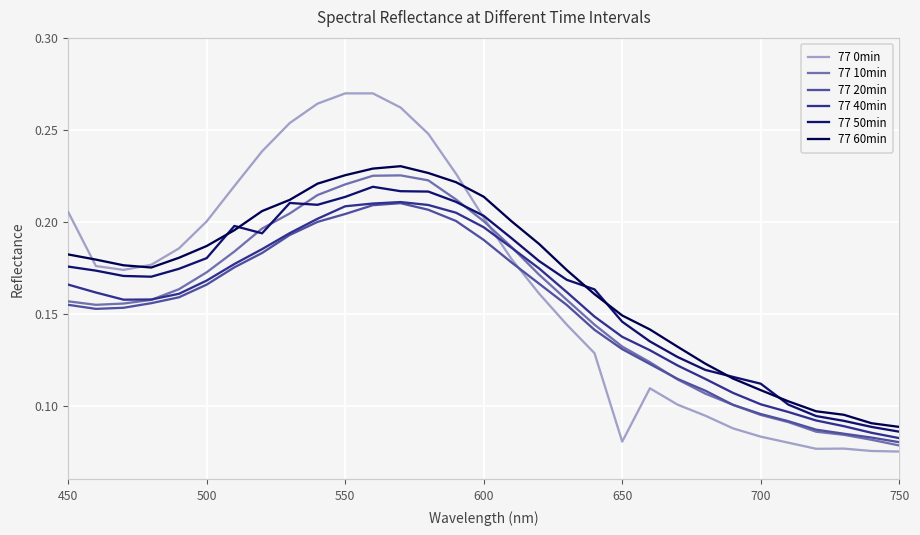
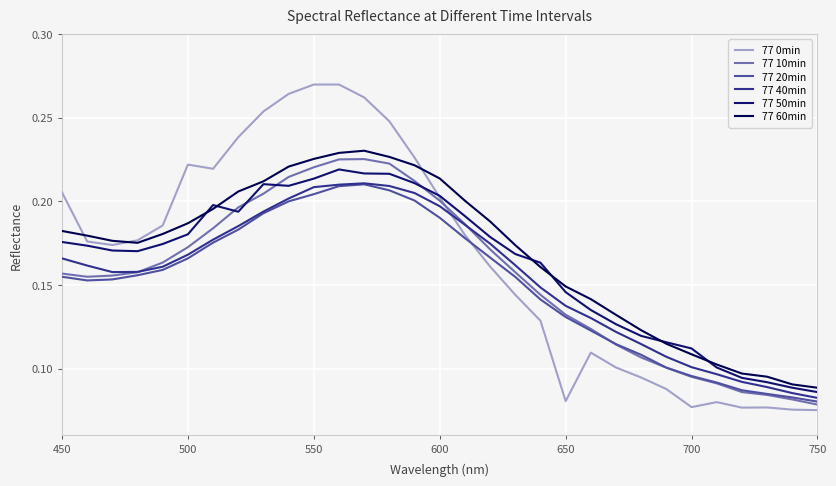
77 0min, 500: 0.200 -> 0.222
77 0min, 700: 0.083 -> 0.077
